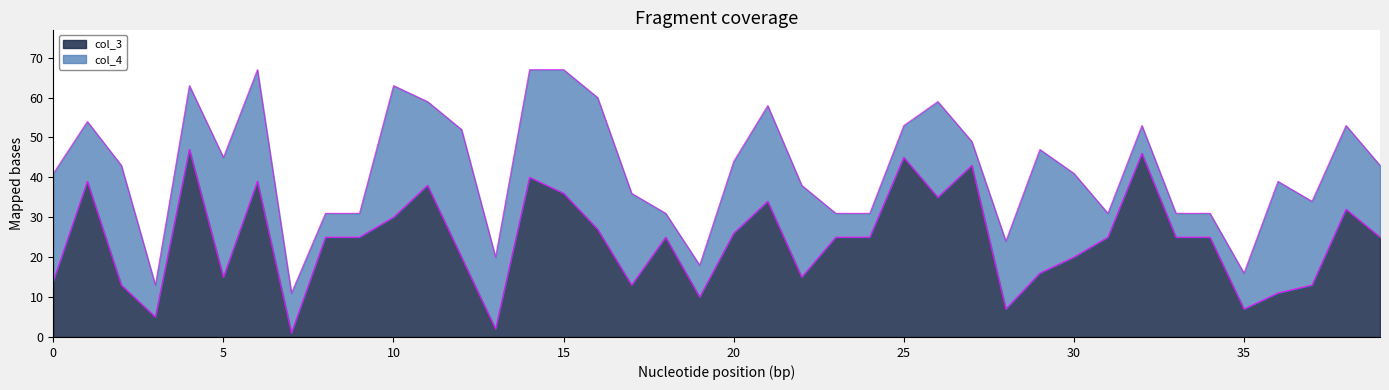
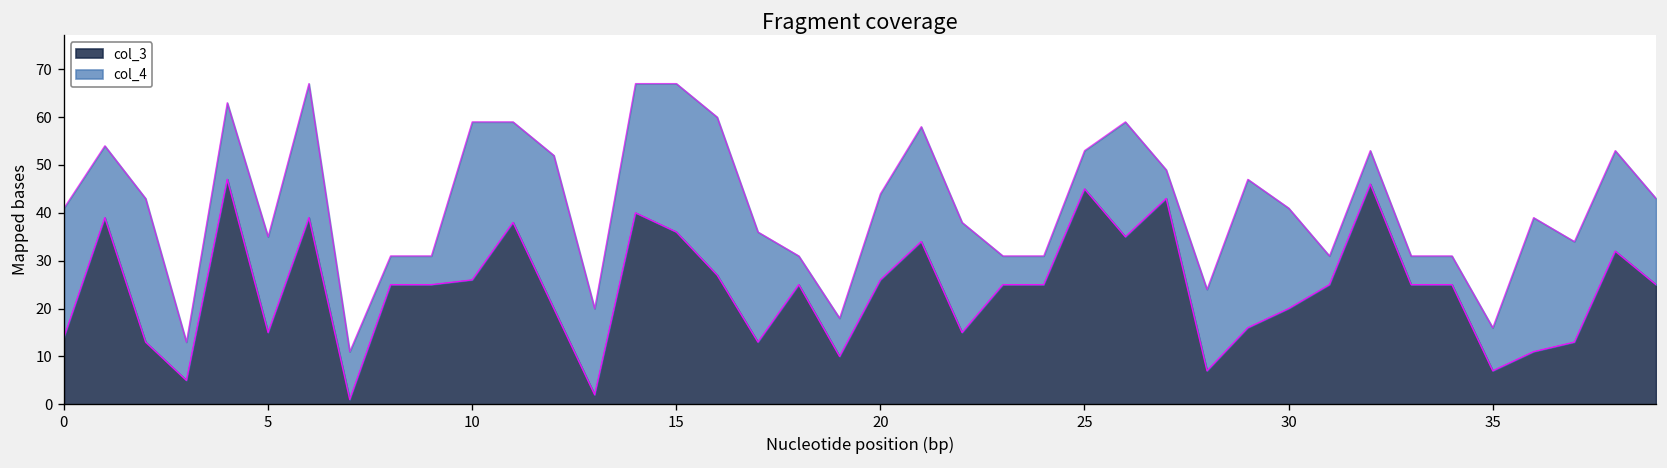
col_4, 5: 30 -> 20
col_3, 10: 30 -> 26
